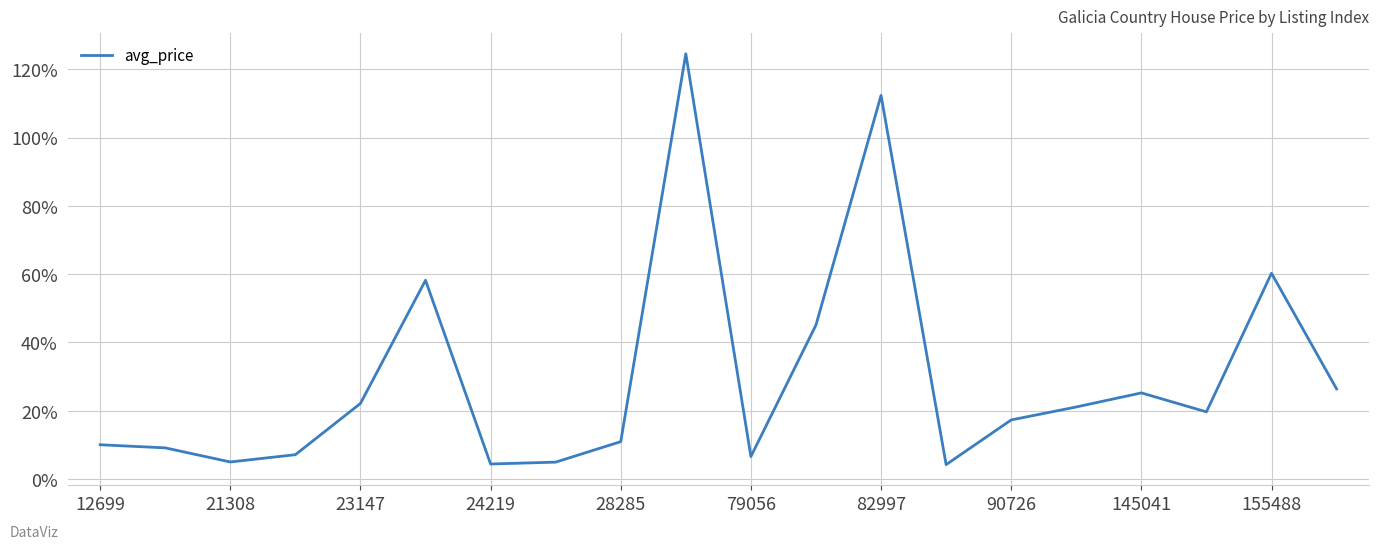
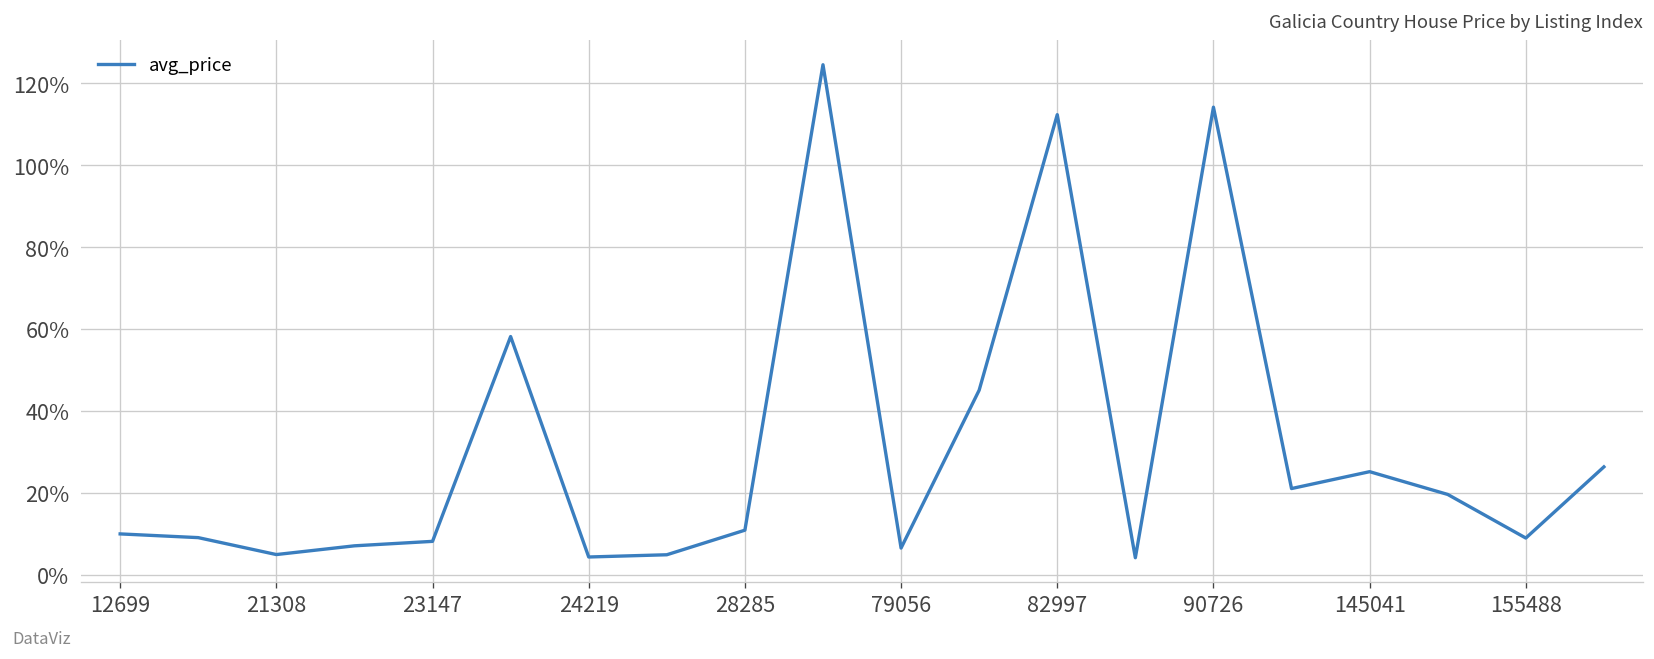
23147: 22% -> 8%
90726: 17% -> 114%
155488: 60% -> 9%
